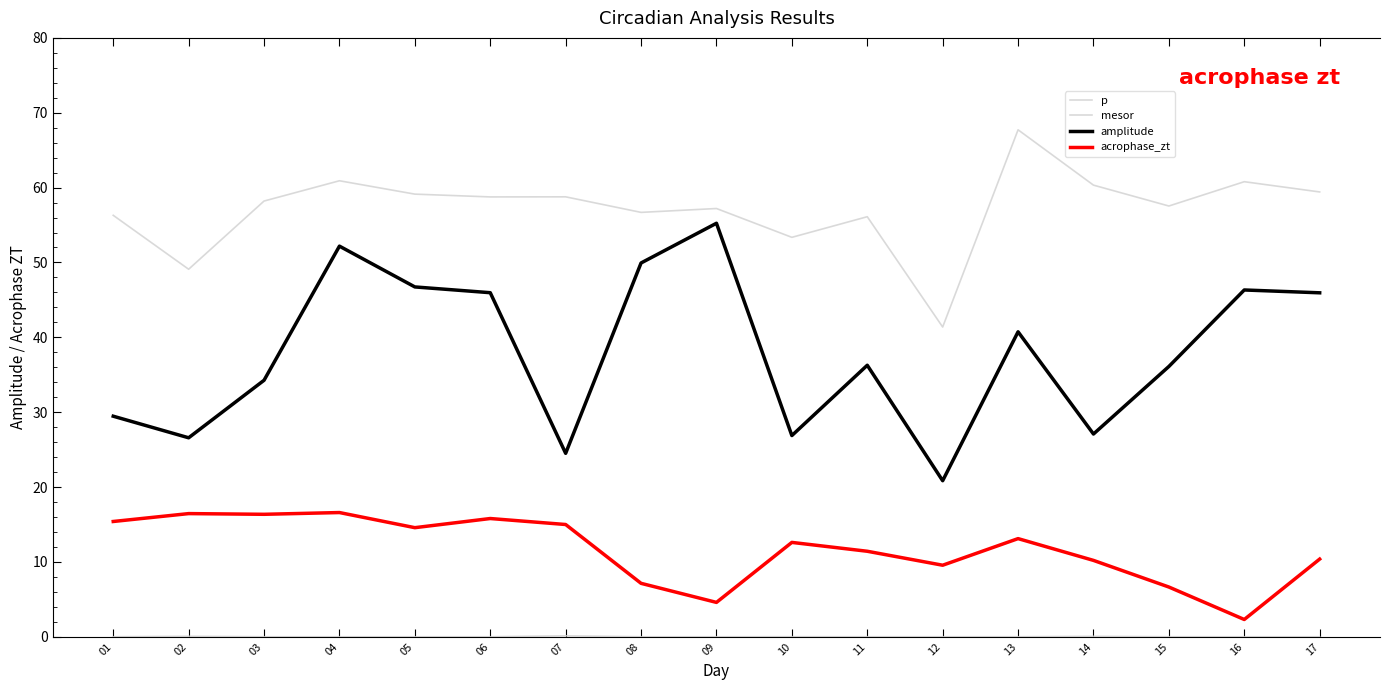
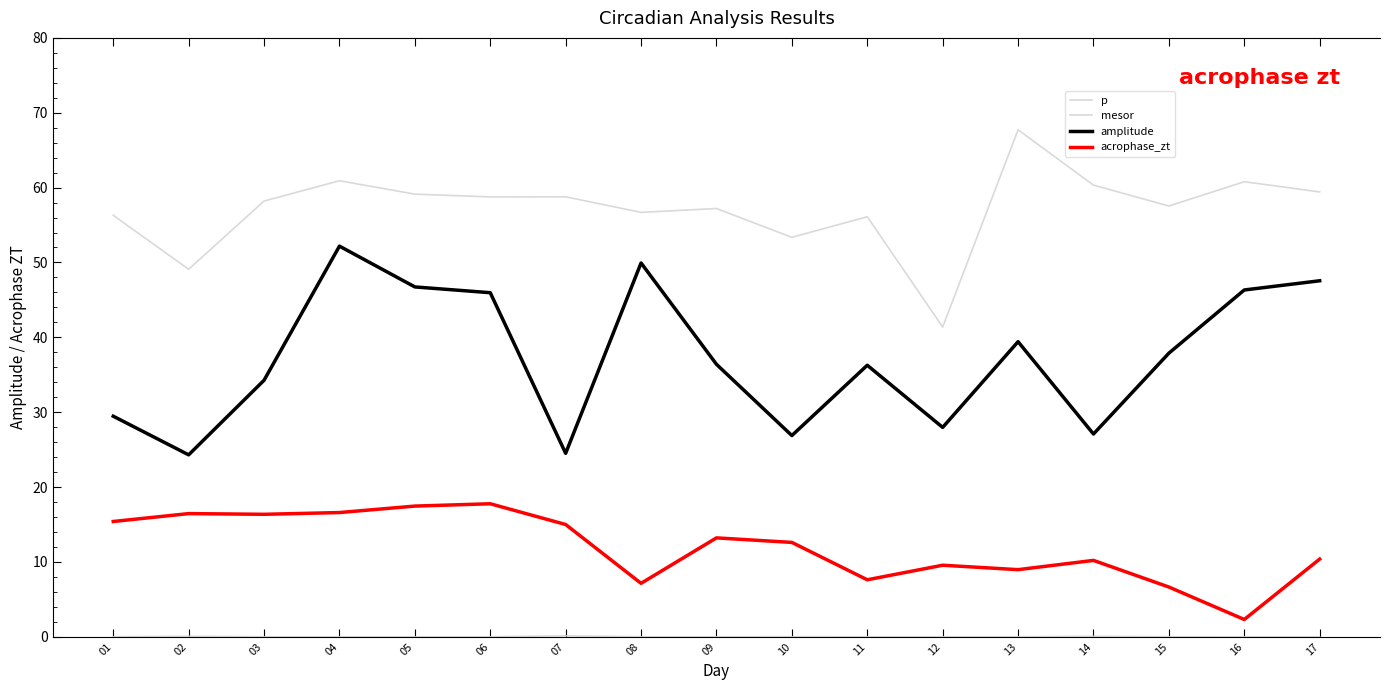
amplitude, 02: 27 -> 24
acrophase_zt, 05: 15 -> 17
acrophase_zt, 06: 16 -> 18
amplitude, 09: 55 -> 36
acrophase_zt, 09: 5 -> 13
acrophase_zt, 11: 11 -> 8
amplitude, 12: 21 -> 28
amplitude, 13: 41 -> 39
acrophase_zt, 13: 13 -> 9
amplitude, 15: 36 -> 38
amplitude, 17: 46 -> 48
